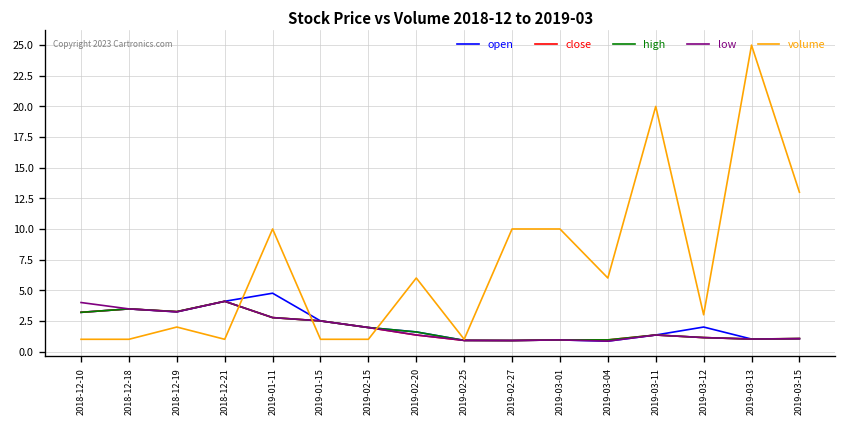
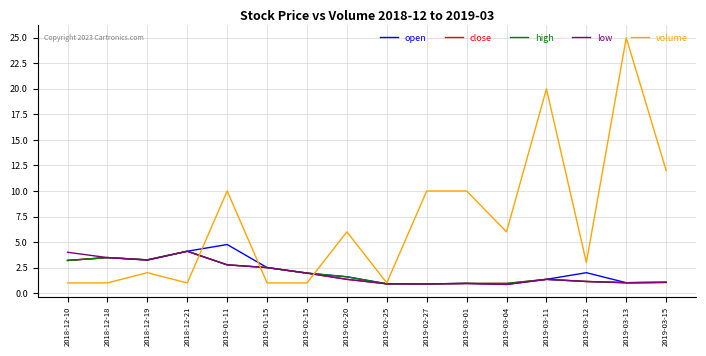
volume, 2019-03-15: 13 -> 12
